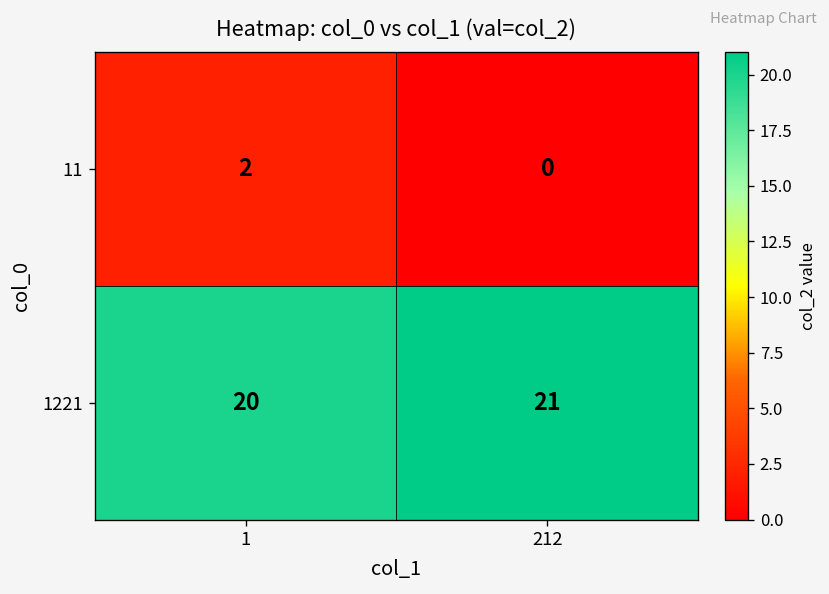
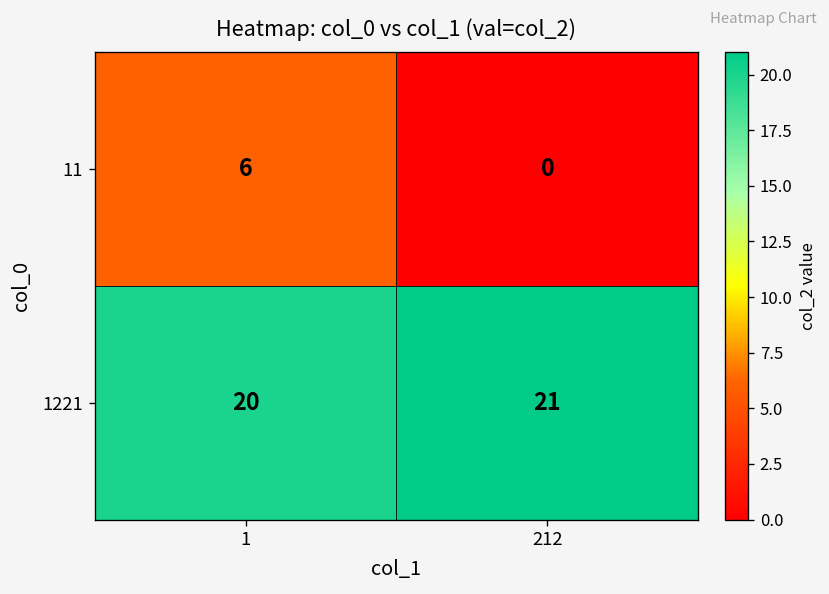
11, 1: 2 -> 6
